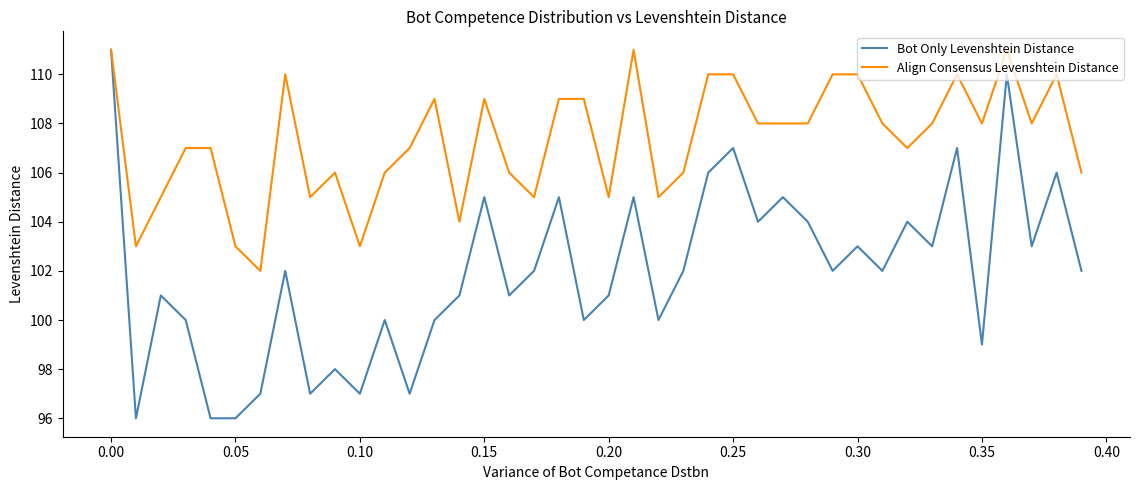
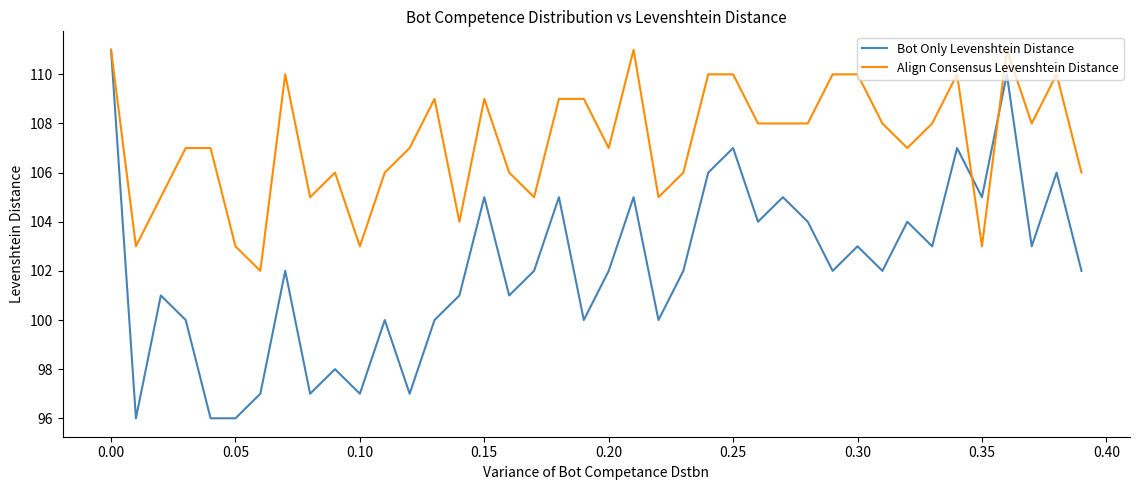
Bot Only Levenshtein Distance, 0.20: 101 -> 102
Align Consensus Levenshtein Distance, 0.20: 105 -> 107
Bot Only Levenshtein Distance, 0.35: 99 -> 105
Align Consensus Levenshtein Distance, 0.35: 108 -> 103
